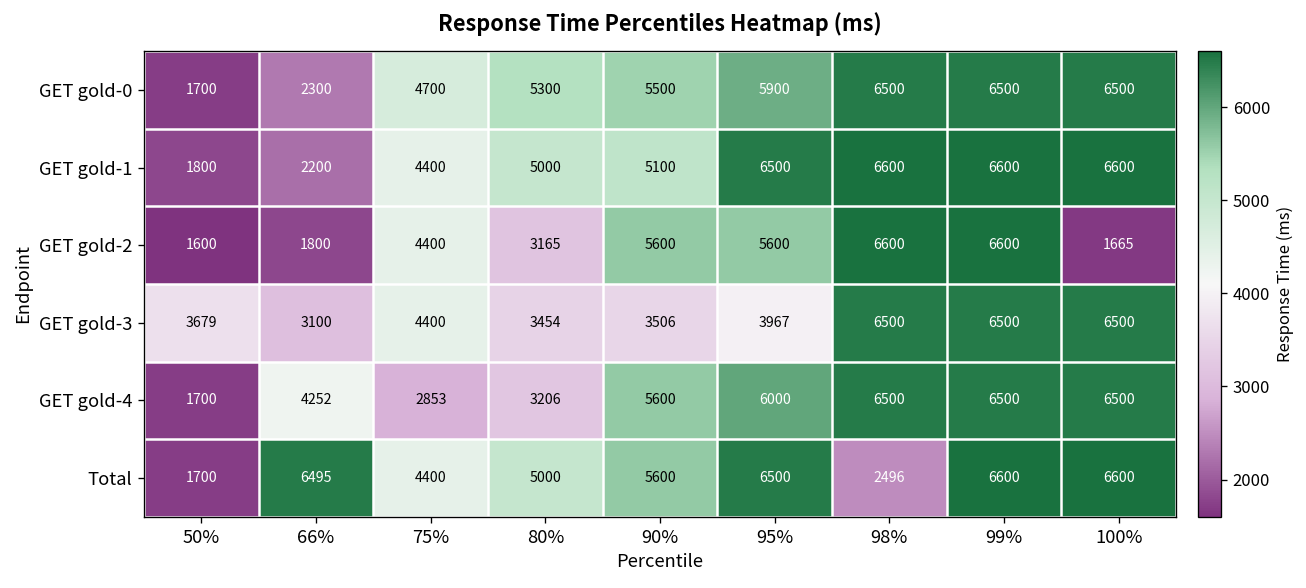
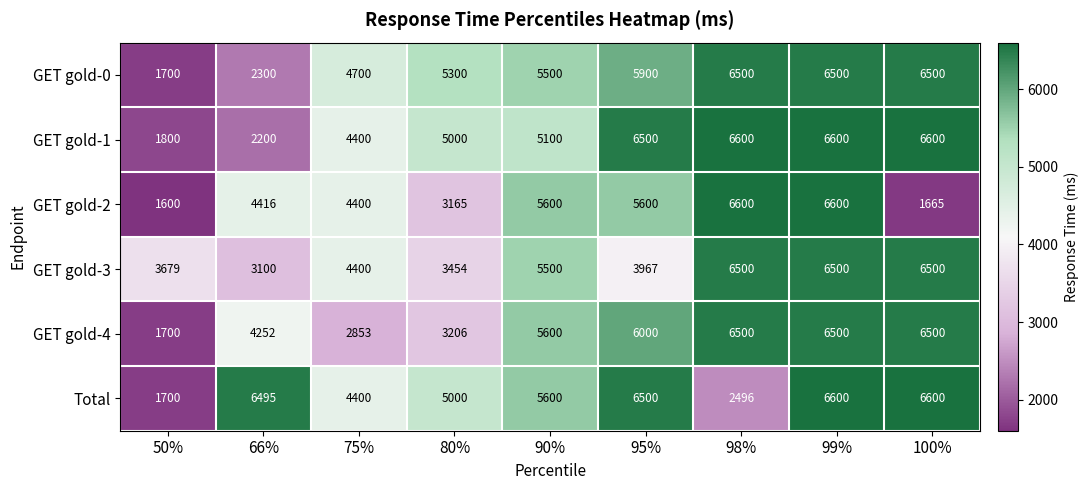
GET gold-2, 66%: 1800 -> 4416
GET gold-3, 90%: 3506 -> 5500
